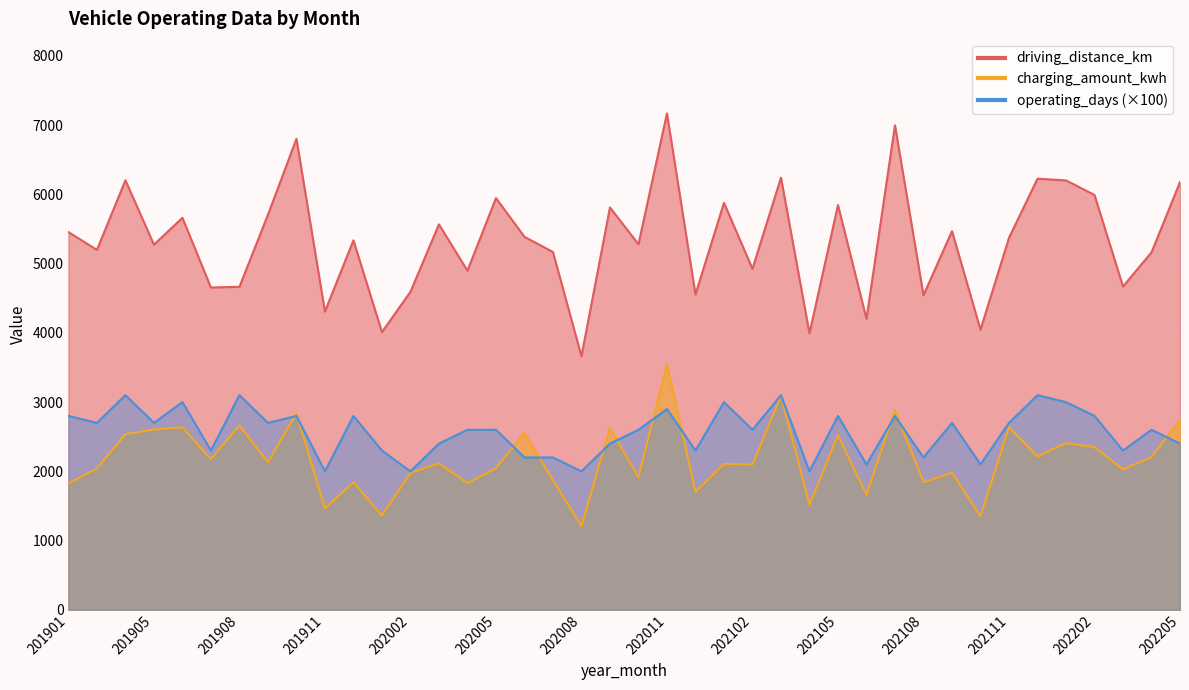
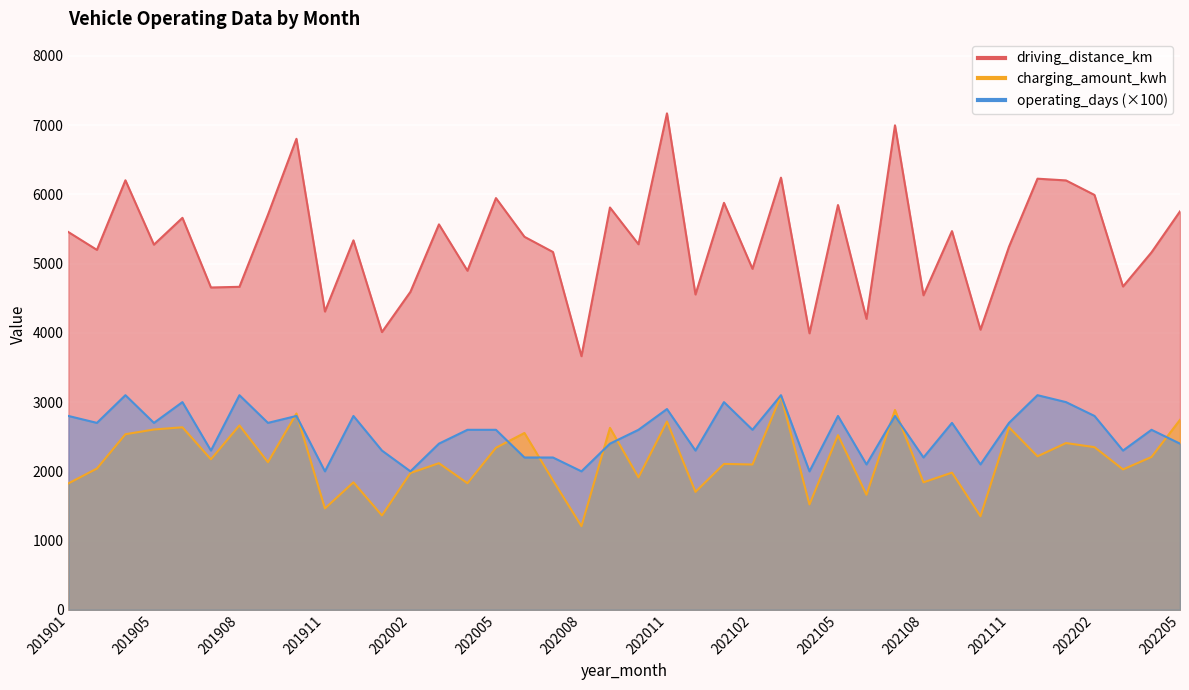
charging_amount_kwh, 202005: 2000 -> 2300
charging_amount_kwh, 202011: 3500 -> 2700
driving_distance_km, 202111: 5400 -> 5200
driving_distance_km, 202205: 6200 -> 5800
